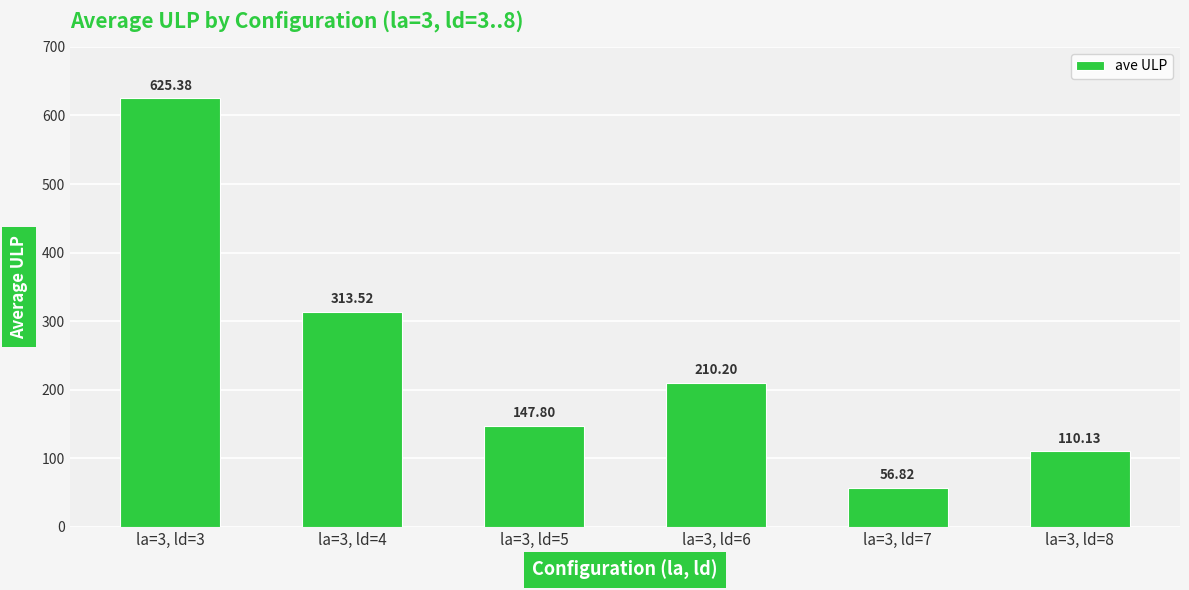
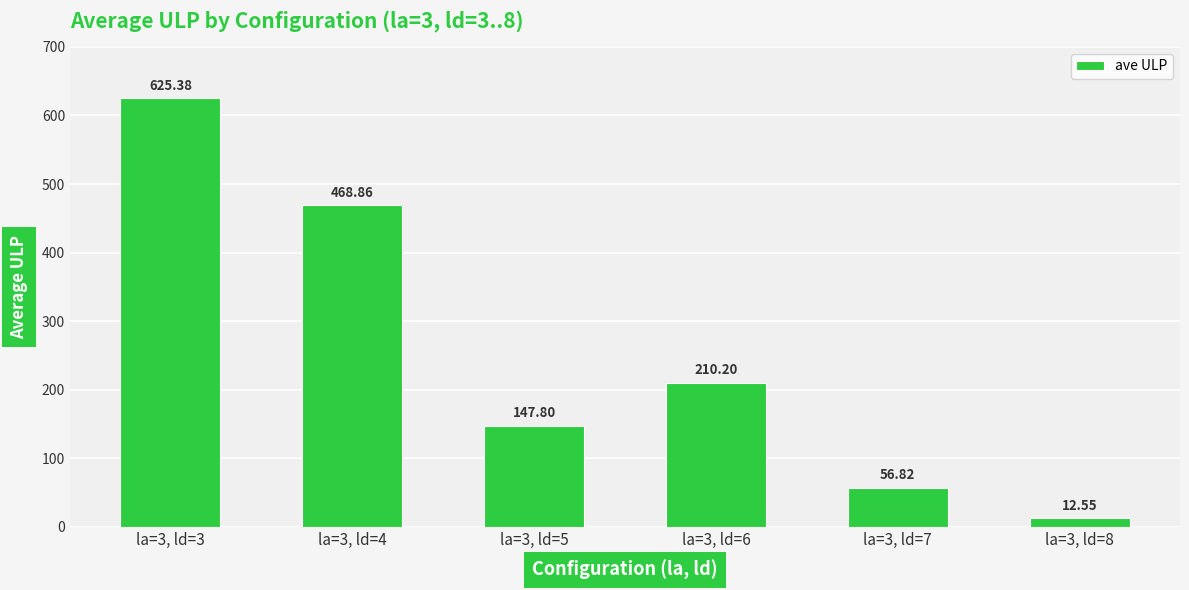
la=3, ld=4: 313.52 -> 468.86
la=3, ld=8: 110.13 -> 12.55
